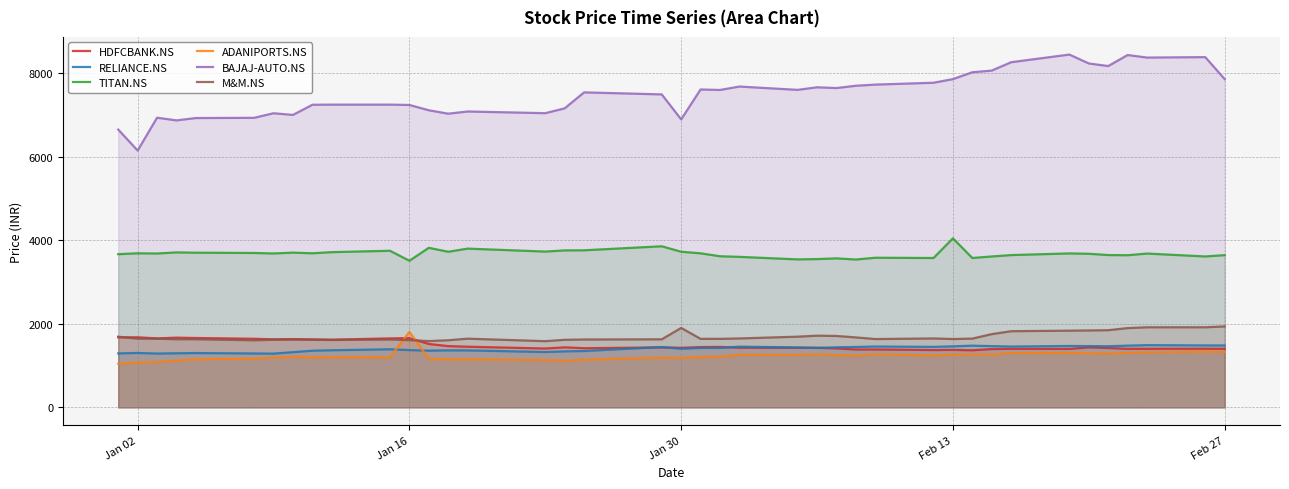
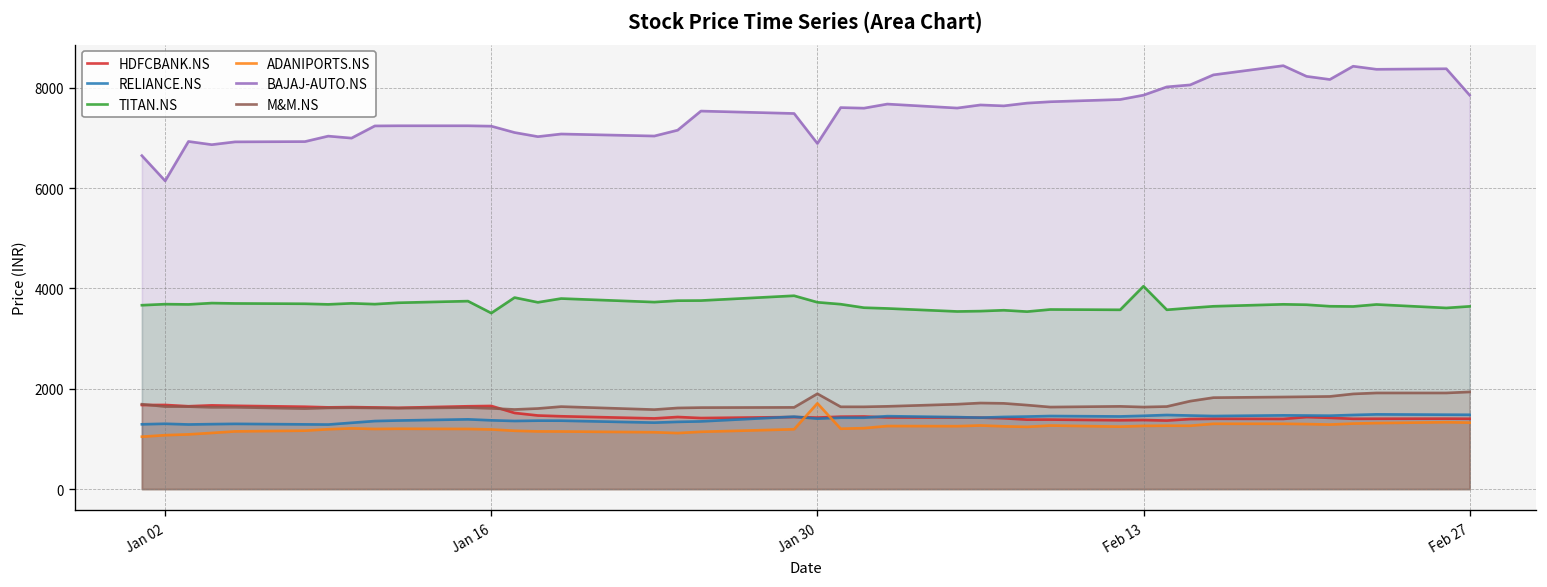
ADANIPORTS.NS, Jan 16: 1800 -> 1200
ADANIPORTS.NS, Jan 30: 1200 -> 1700
